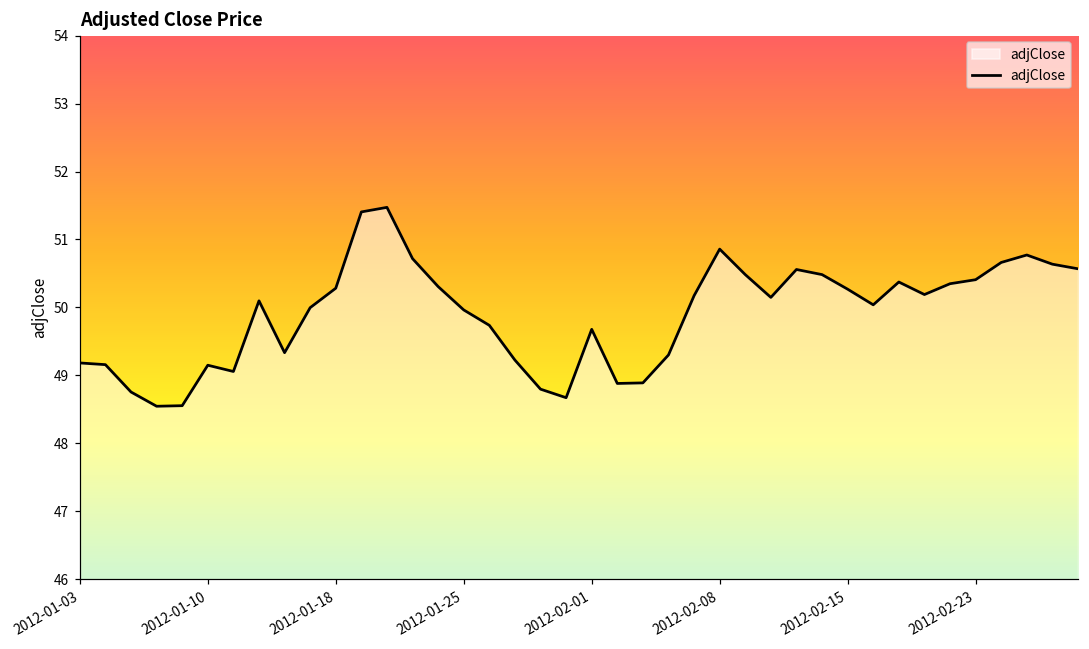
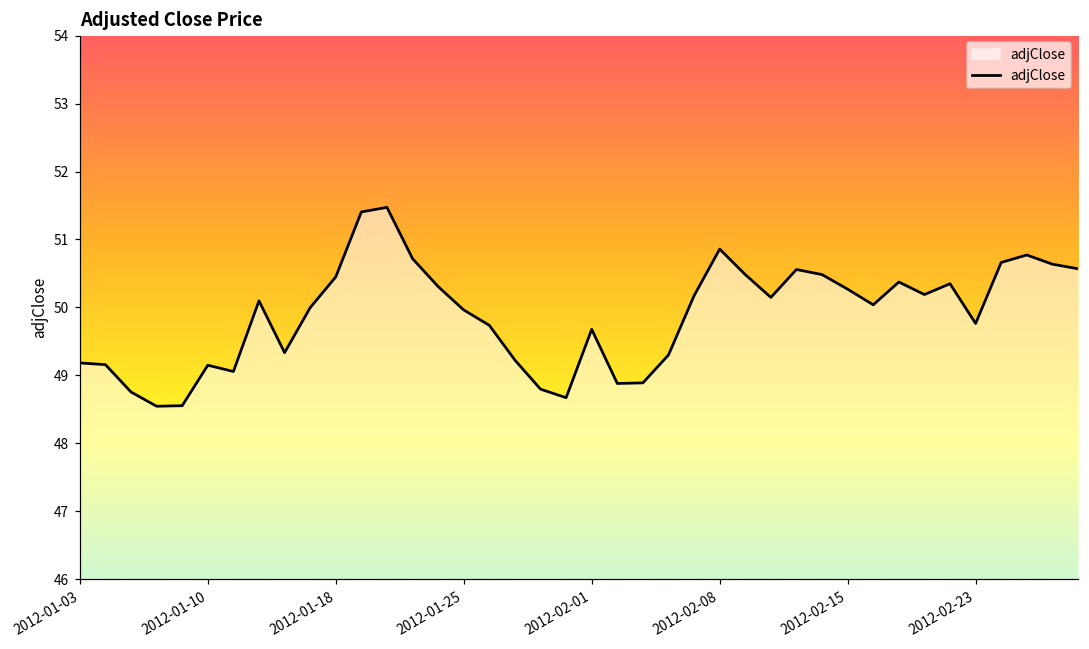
2012-01-18: 50.3 -> 50.4
2012-02-23: 50.4 -> 49.8
